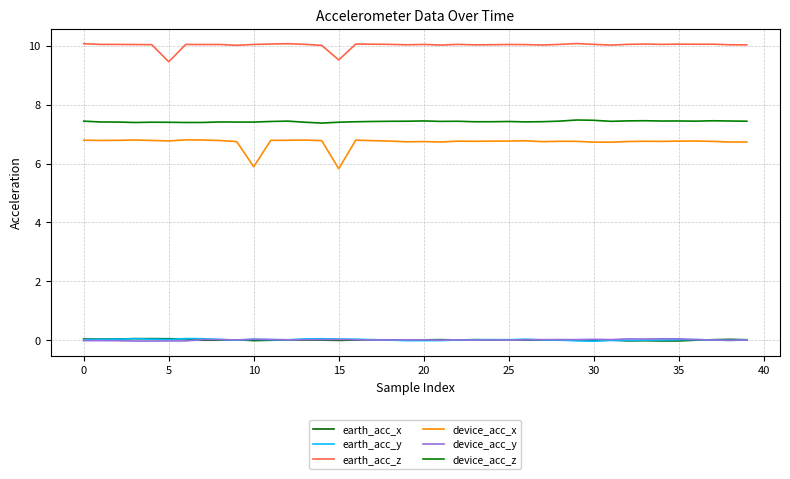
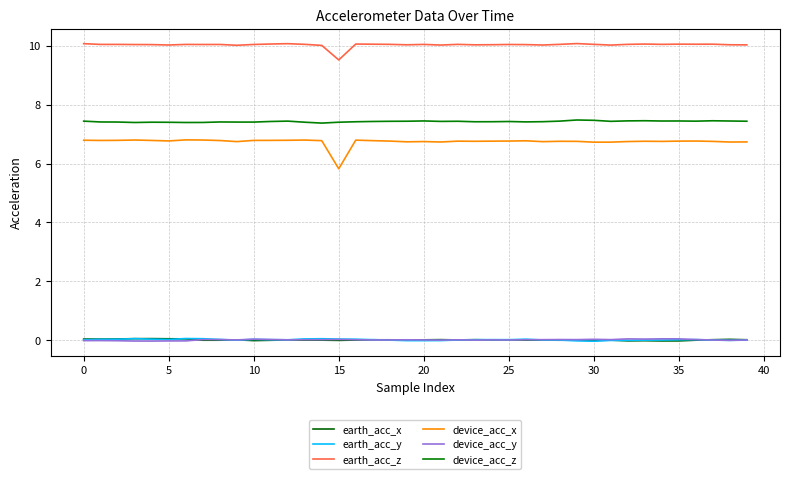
earth_acc_z, 5: 9.5 -> 10.0
device_acc_x, 10: 5.9 -> 6.8
